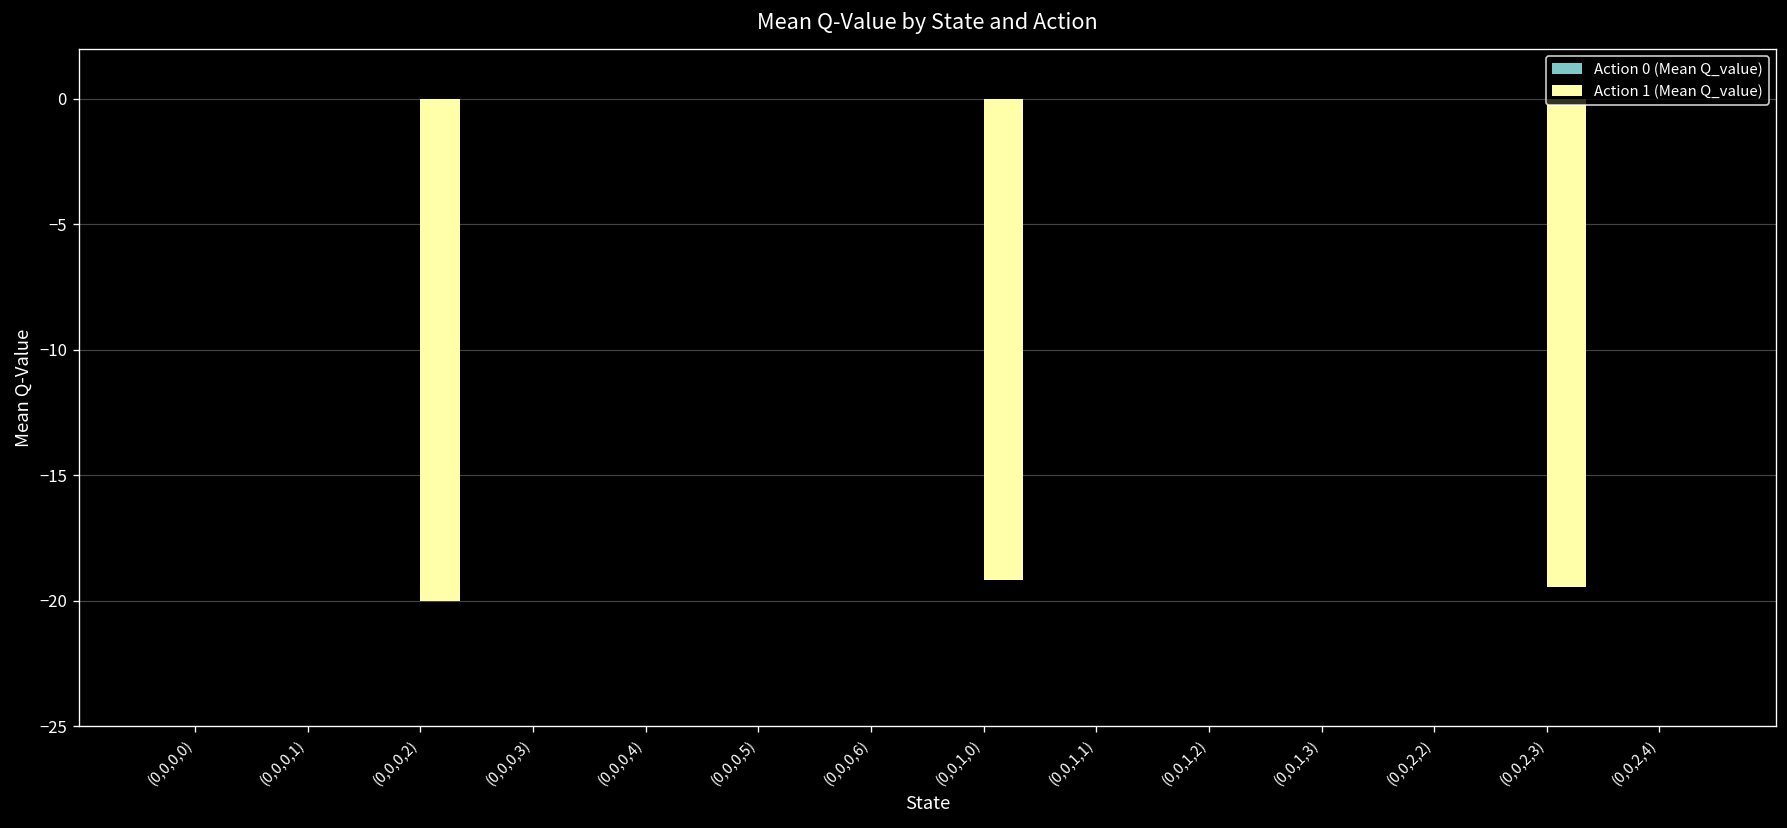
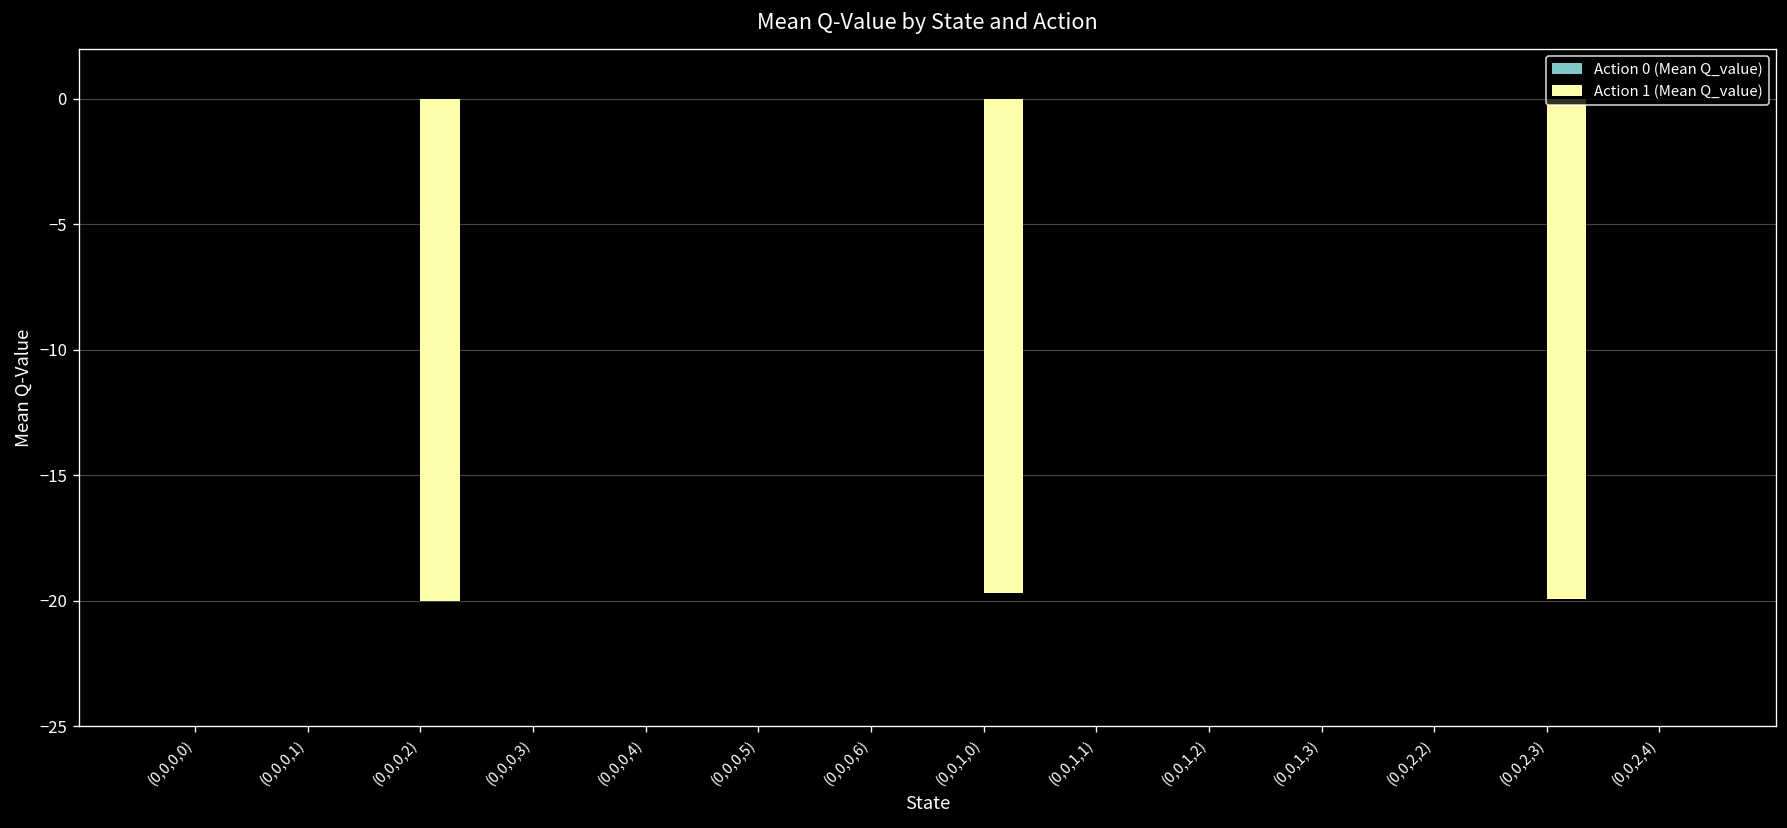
Action 1 (Mean Q_value), (0,0,1,0): -19.2 -> -19.7
Action 1 (Mean Q_value), (0,0,2,3): -19.4 -> -19.9
